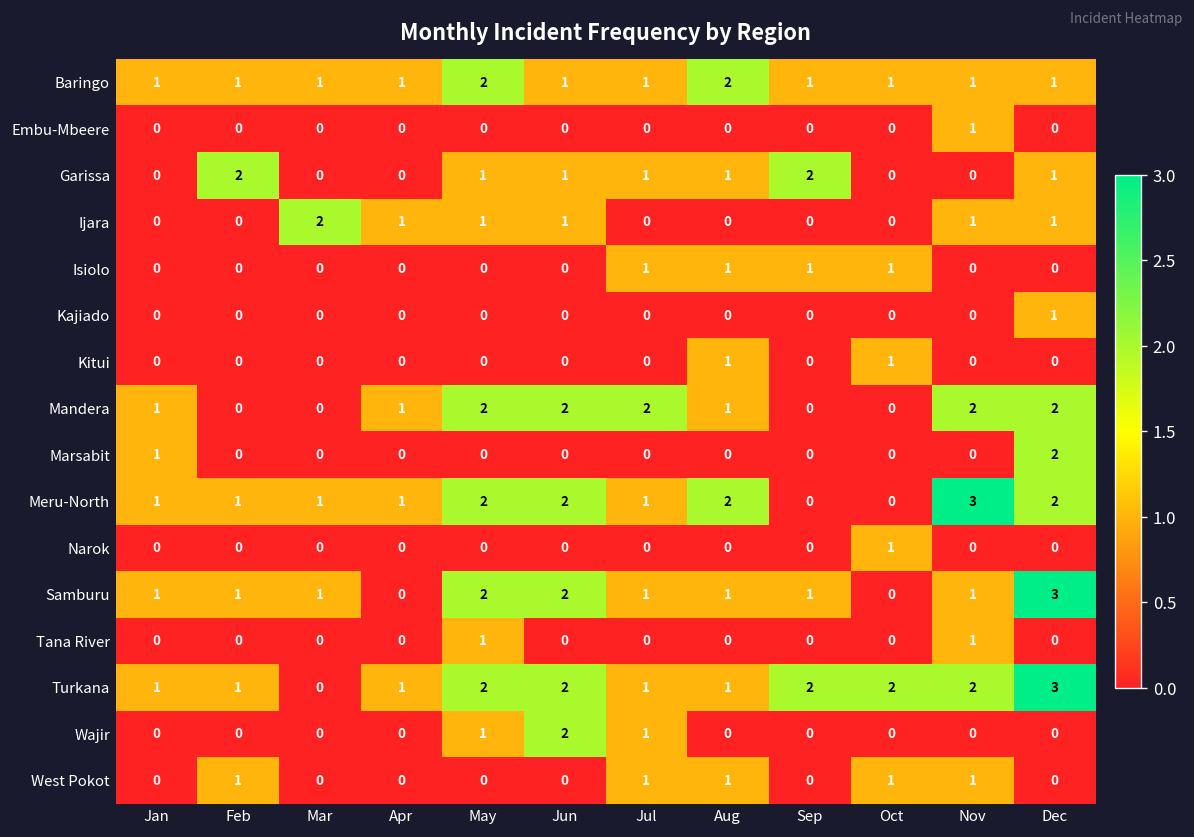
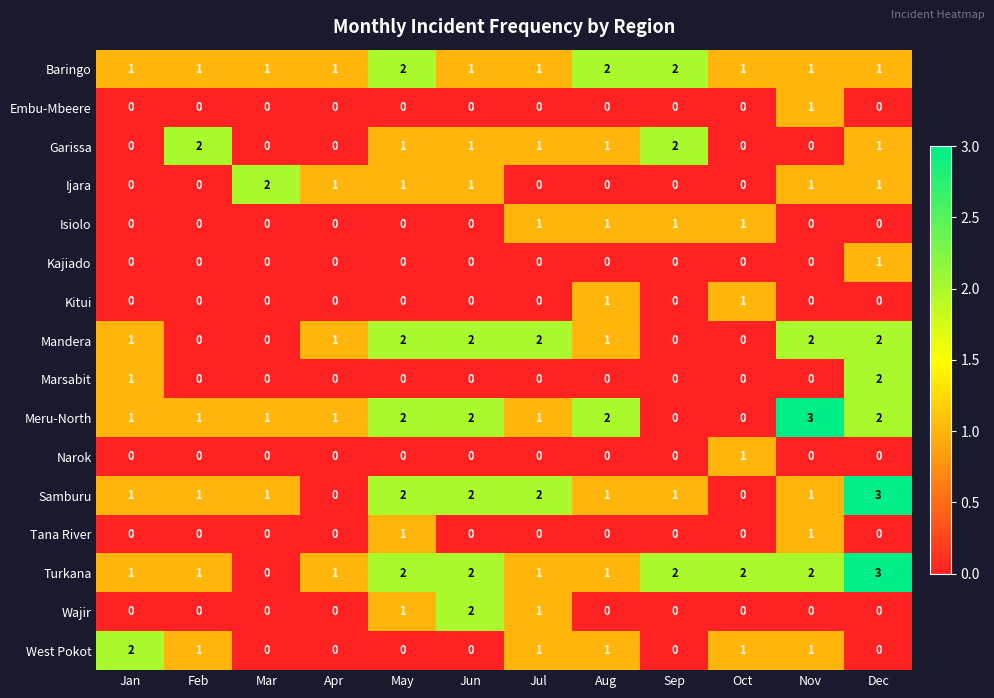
Baringo, Sep: 1 -> 2
Samburu, Jul: 1 -> 2
West Pokot, Jan: 0 -> 2
